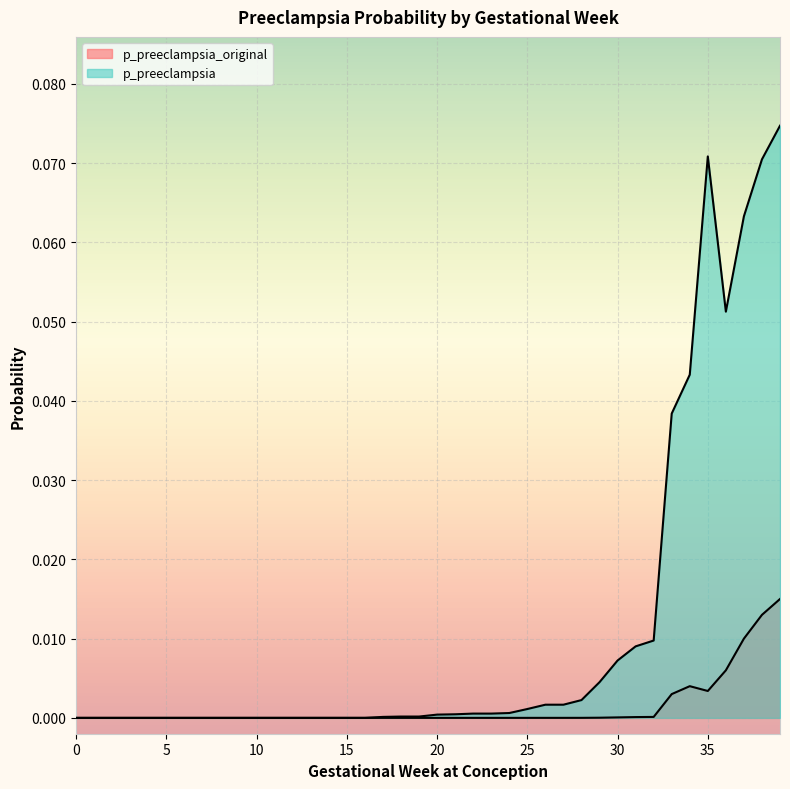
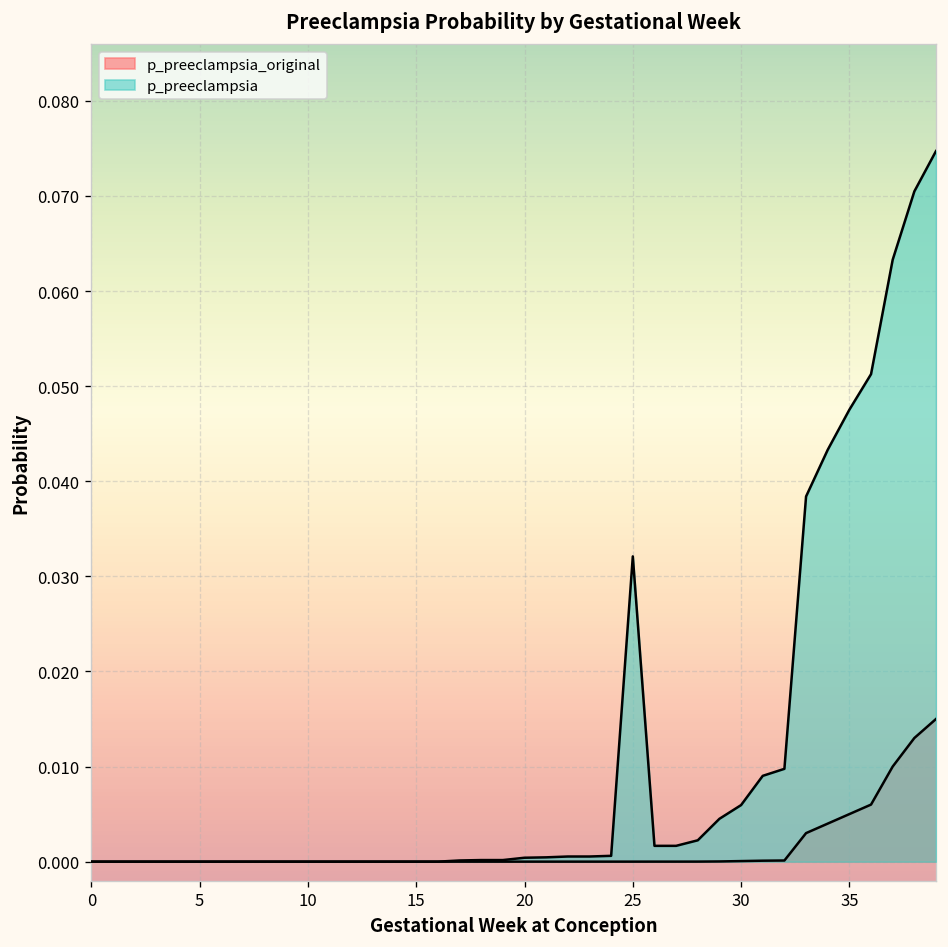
p_preeclampsia, 25: 0.001 -> 0.032
p_preeclampsia, 30: 0.007 -> 0.006
p_preeclampsia_original, 35: 0.003 -> 0.005
p_preeclampsia, 35: 0.071 -> 0.048
